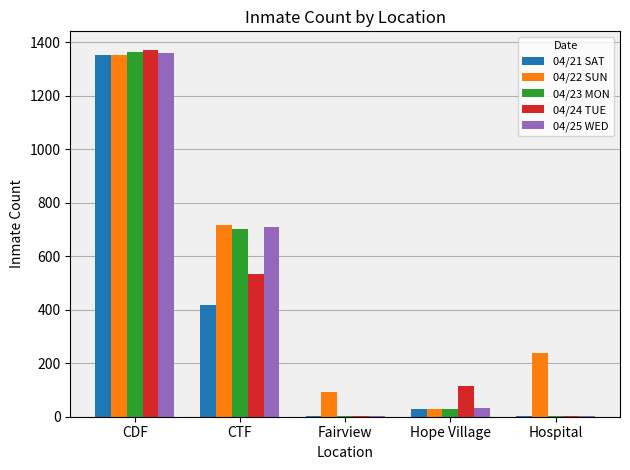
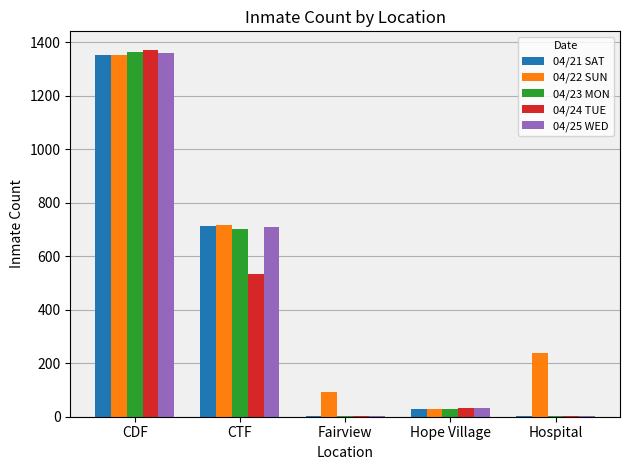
04/21 SAT, CTF: 420 -> 710
04/24 TUE, Hope Village: 110 -> 30
